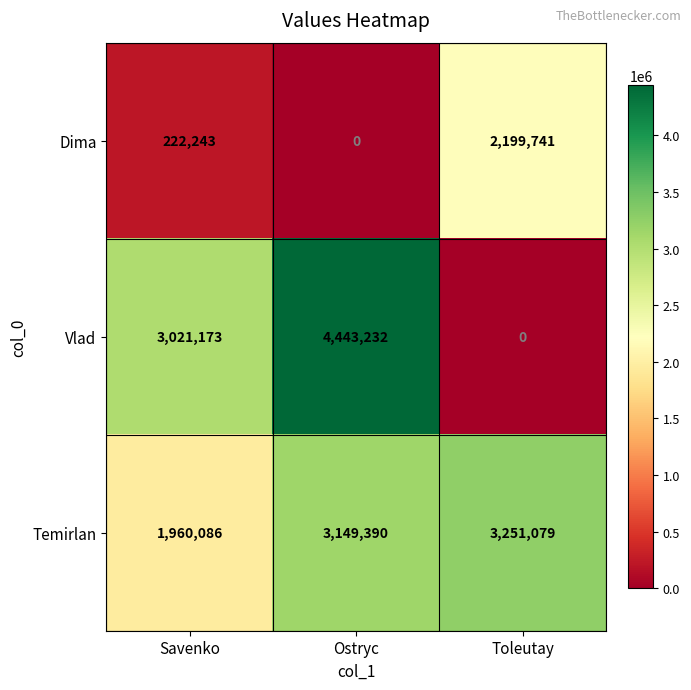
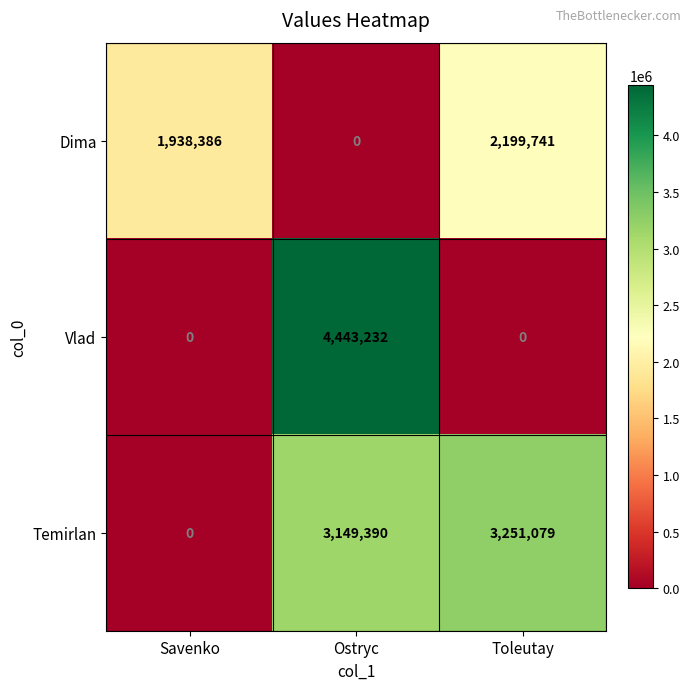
Dima, Savenko: 222,243 -> 1,938,386
Vlad, Savenko: 3,021,173 -> 0
Temirlan, Savenko: 1,960,086 -> 0
